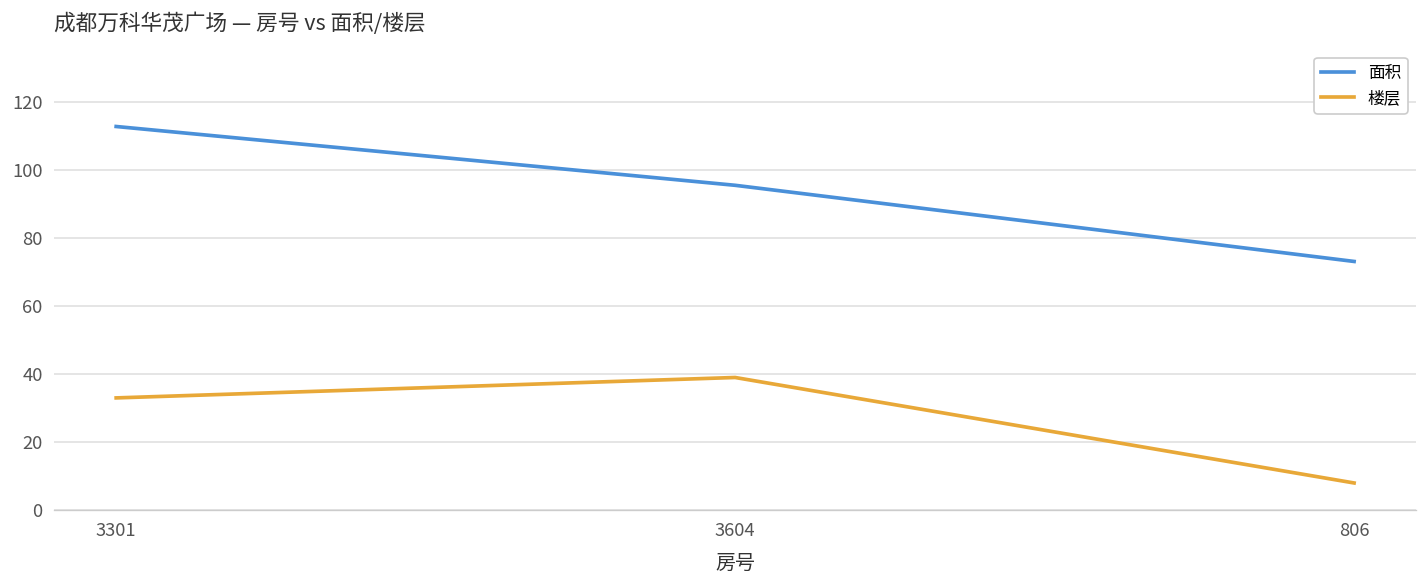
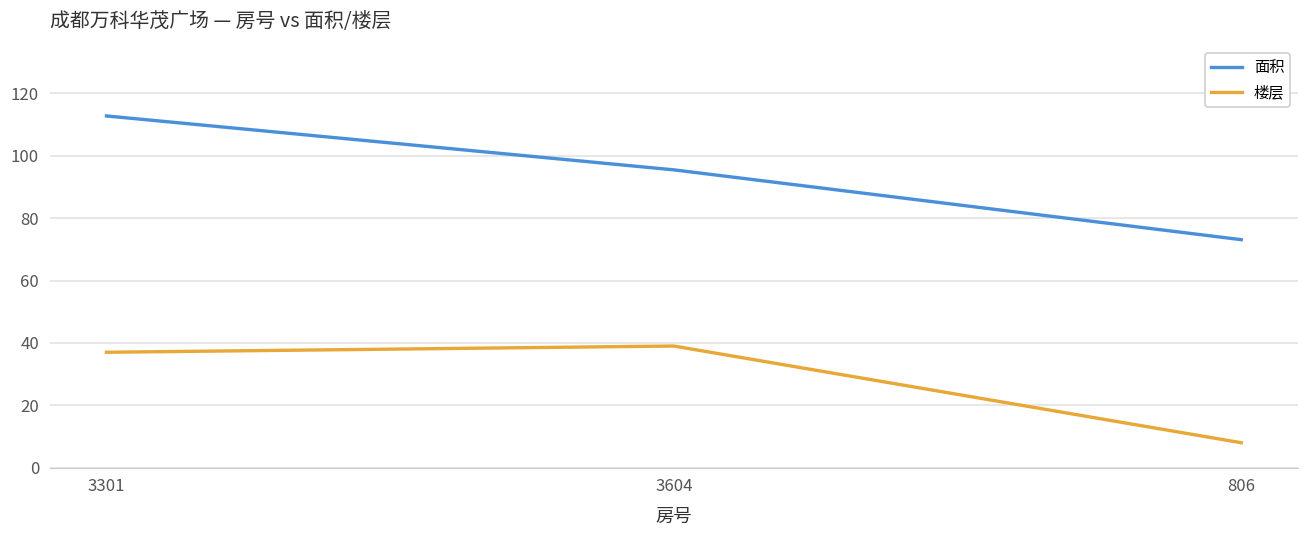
楼层, 3301: 33 -> 37
